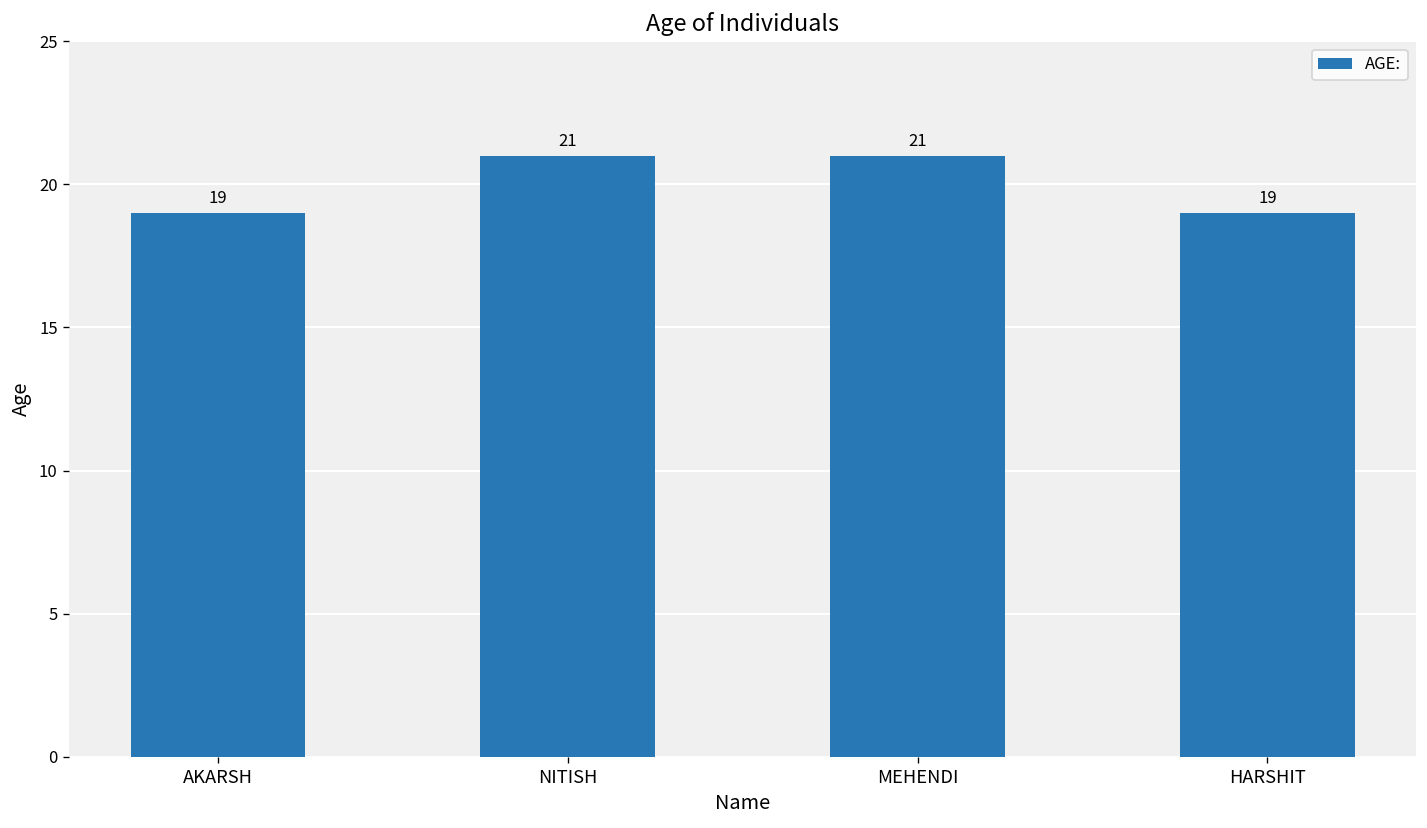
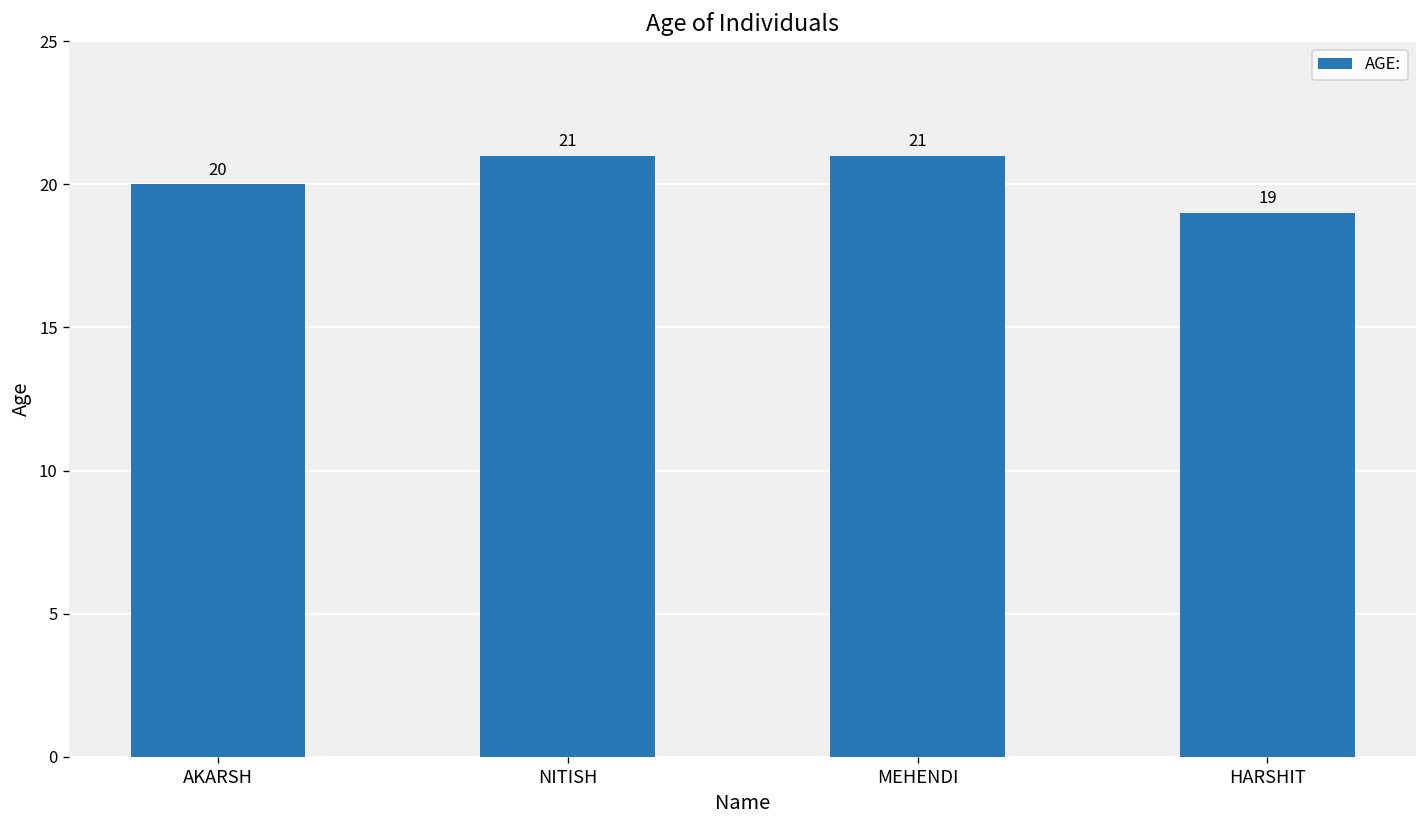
AKARSH: 19 -> 20
